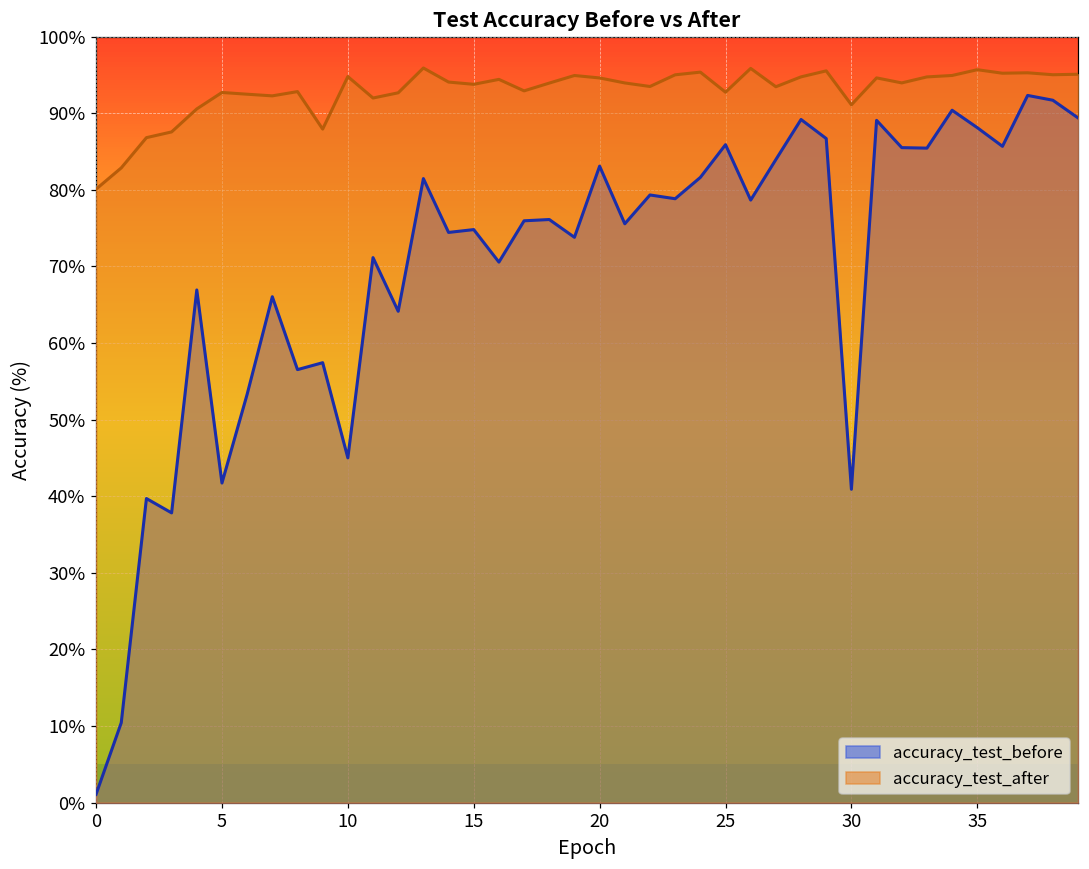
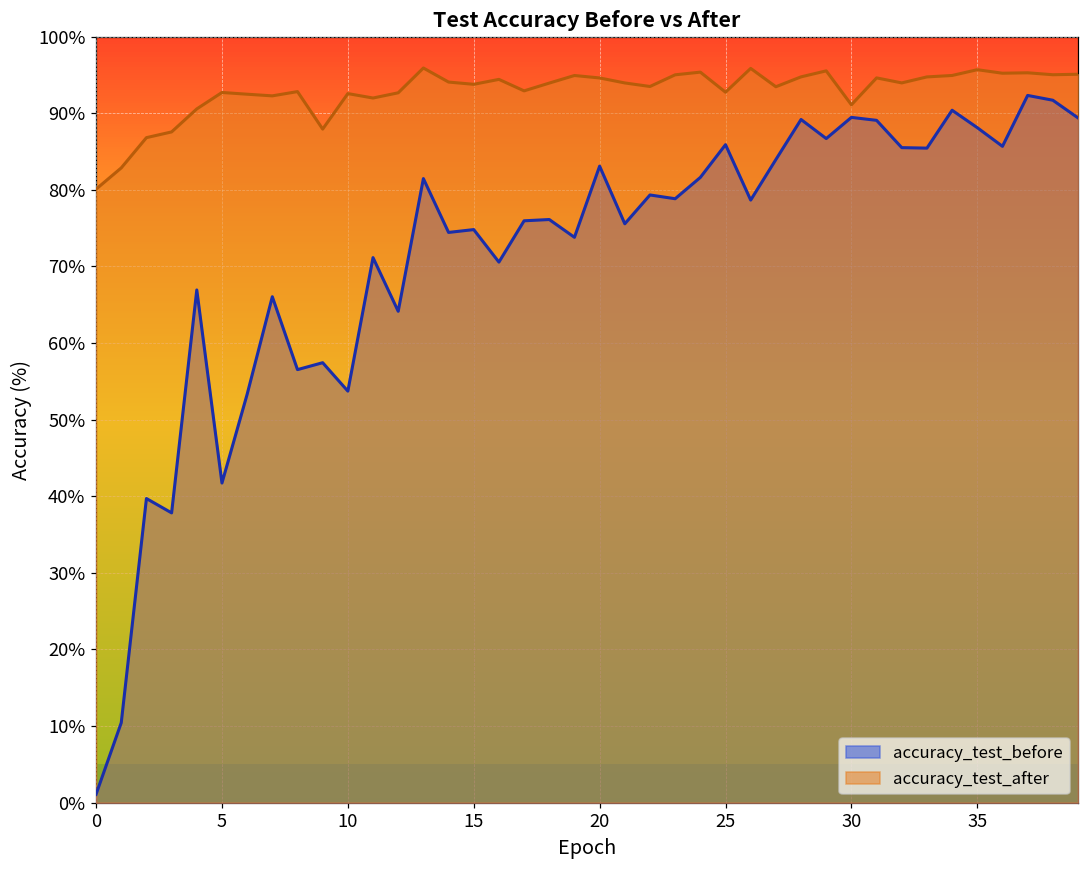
accuracy_test_before, 10: 45% -> 54%
accuracy_test_after, 10: 95% -> 93%
accuracy_test_before, 30: 41% -> 89%
